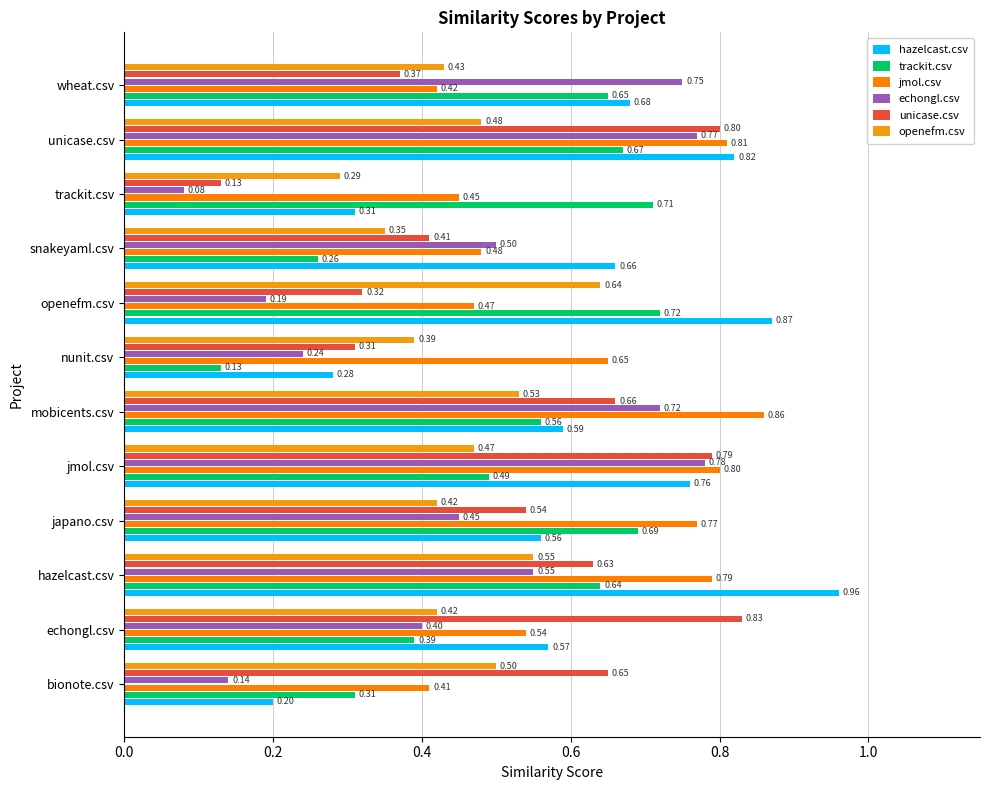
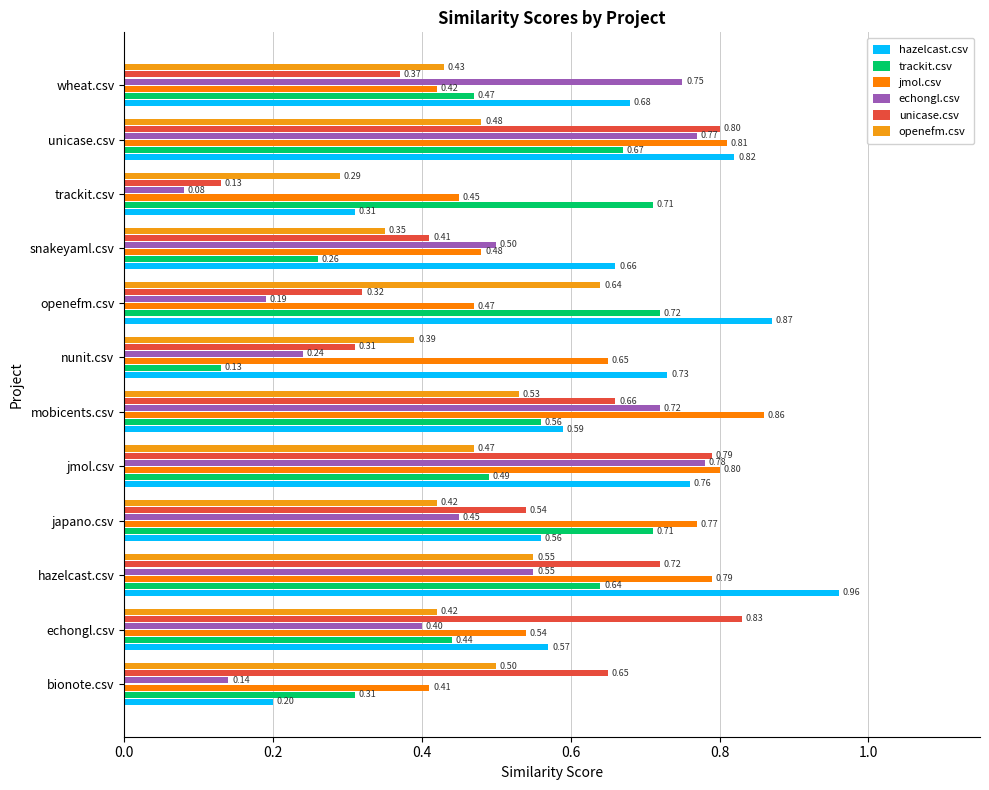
trackit.csv, wheat.csv: 0.65 -> 0.47
hazelcast.csv, nunit.csv: 0.28 -> 0.73
trackit.csv, japano.csv: 0.69 -> 0.71
unicase.csv, hazelcast.csv: 0.63 -> 0.72
trackit.csv, echongl.csv: 0.39 -> 0.44
